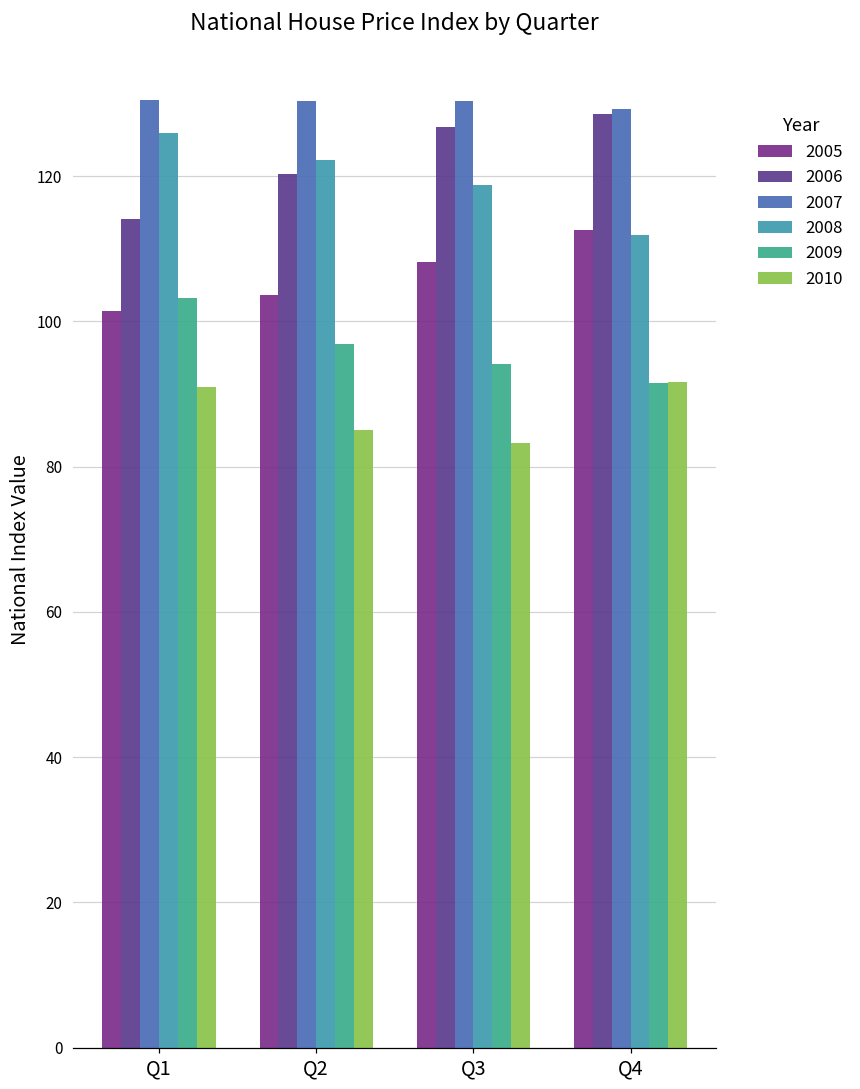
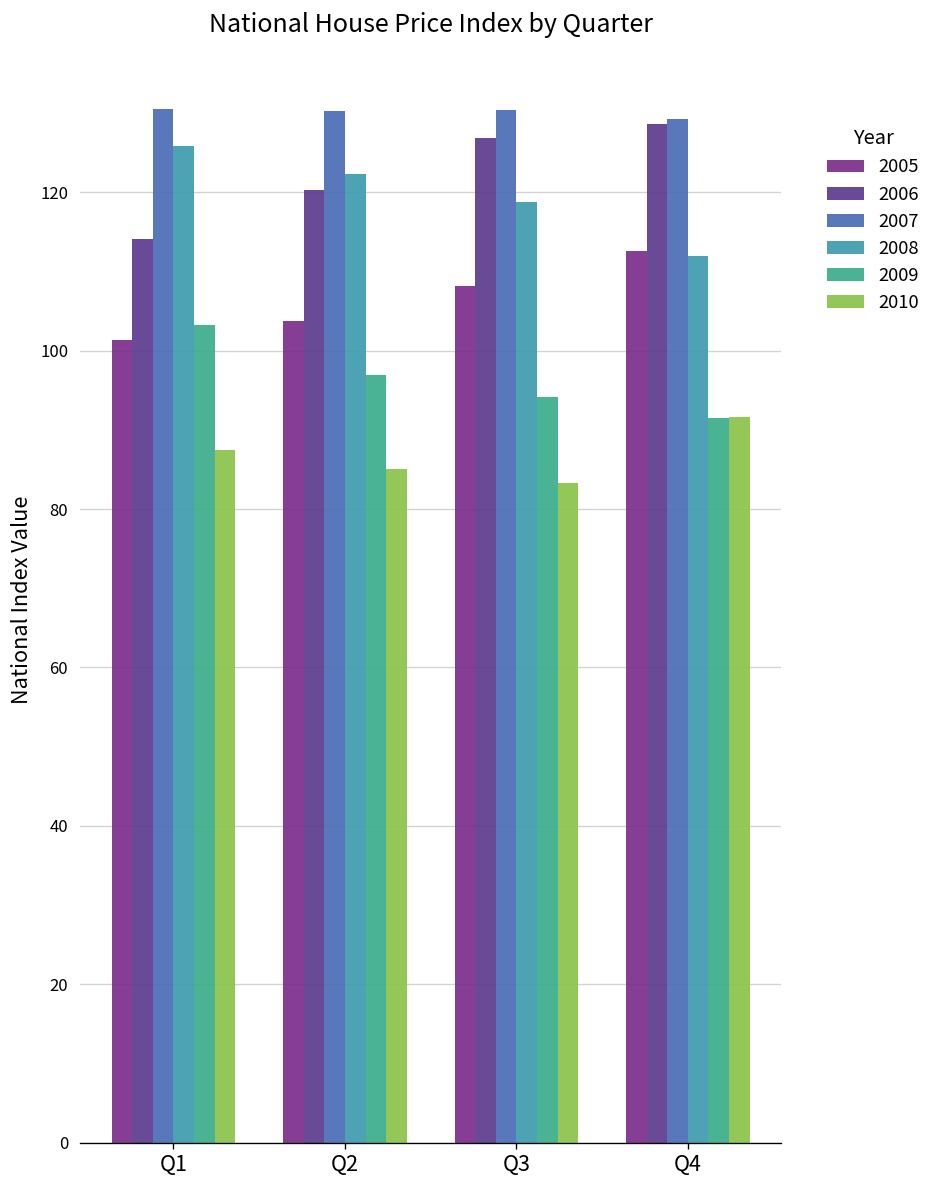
2010, Q1: 91 -> 88
